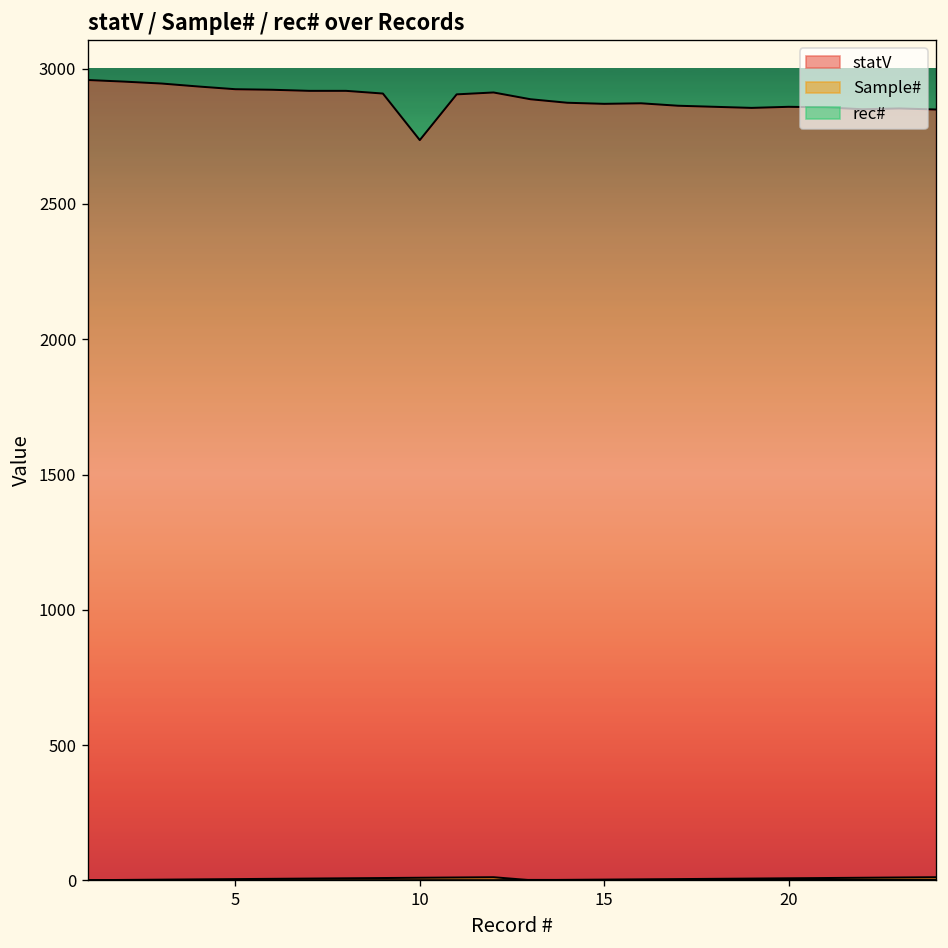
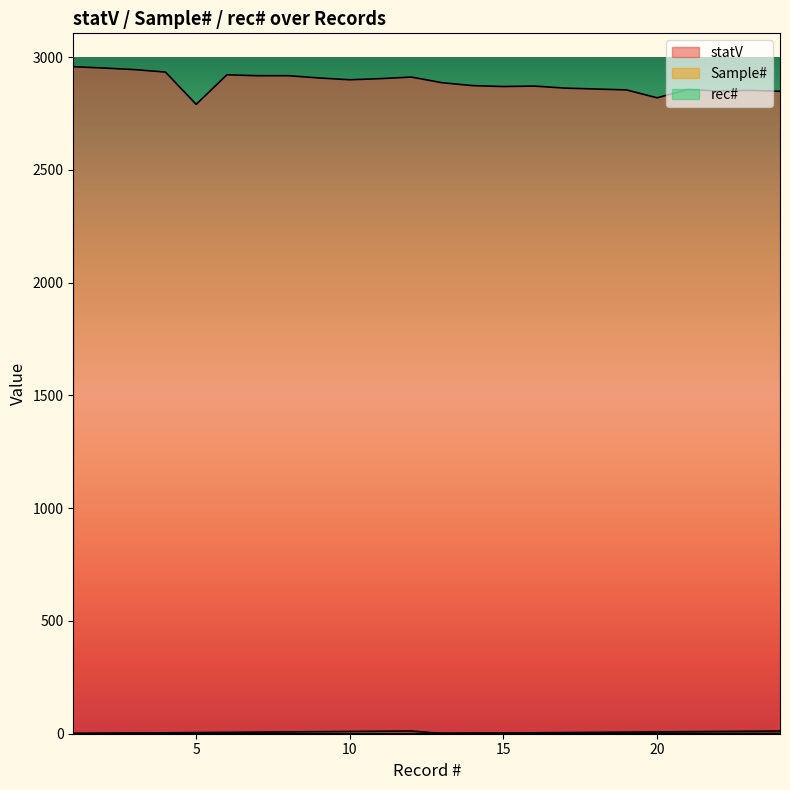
statV, 5: 2920 -> 2790
statV, 10: 2740 -> 2900
statV, 20: 2860 -> 2820
